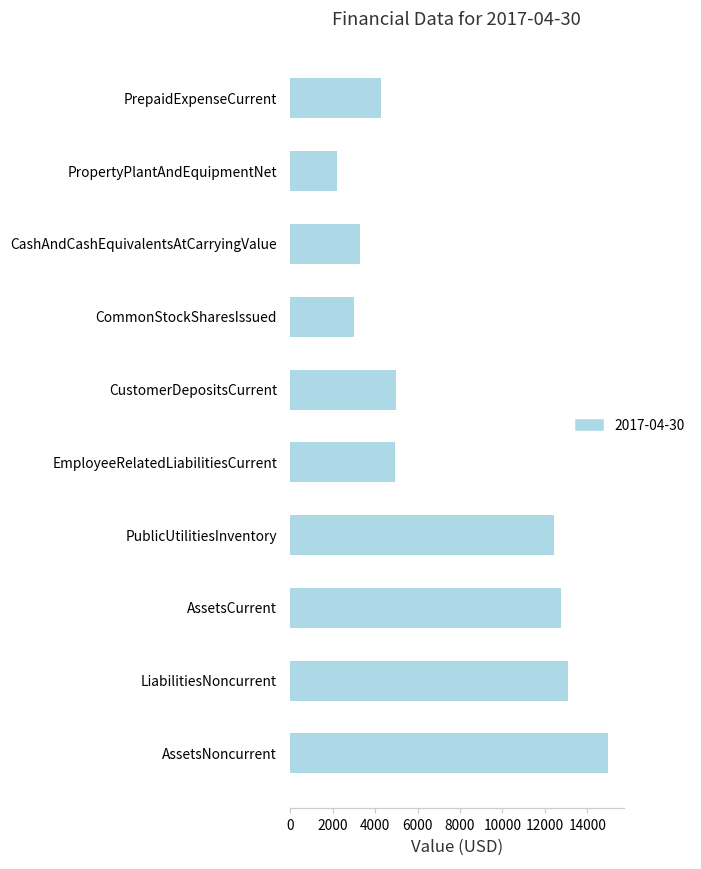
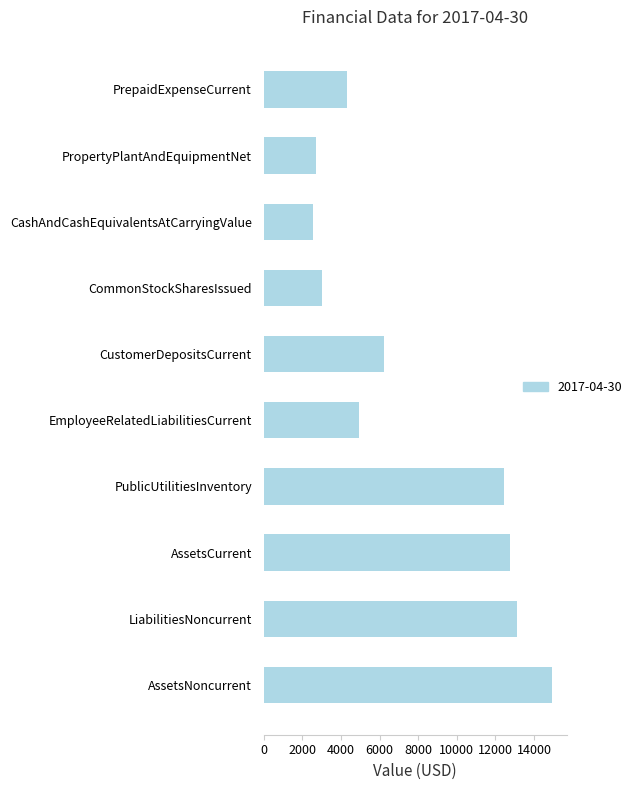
PropertyPlantAndEquipmentNet: 2200 -> 2700
CashAndCashEquivalentsAtCarryingValue: 3300 -> 2500
CustomerDepositsCurrent: 5000 -> 6200
